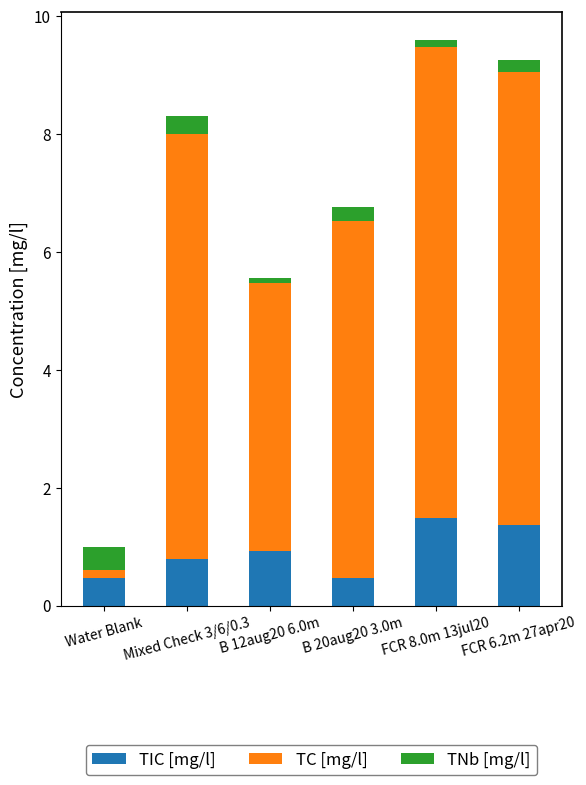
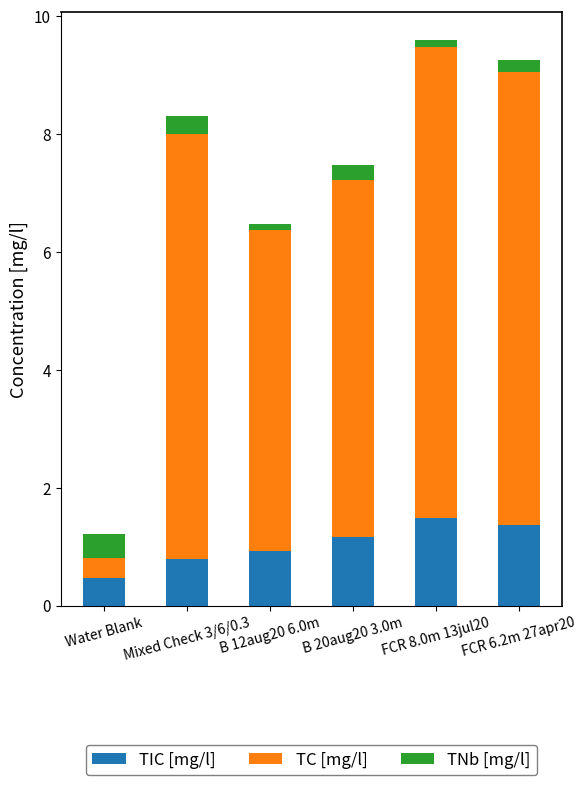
TC [mg/l], Water Blank: 0.1 -> 0.3
TC [mg/l], B 12aug20 6.0m: 4.5 -> 5.5
TIC [mg/l], B 20aug20 3.0m: 0.5 -> 1.2
